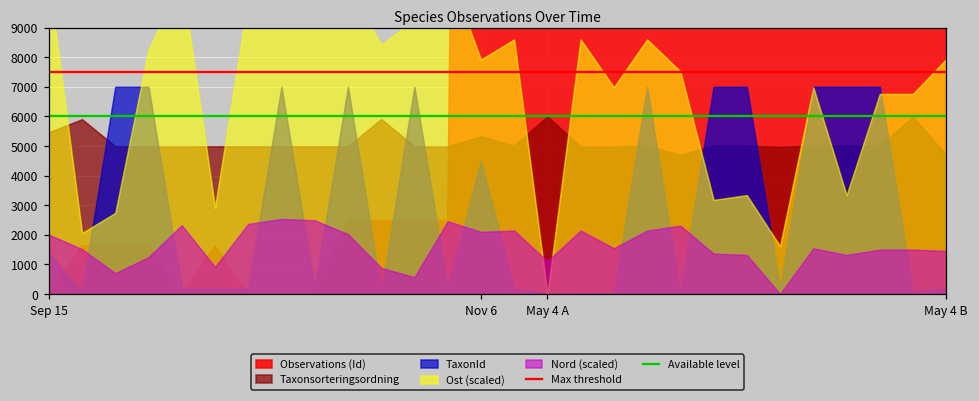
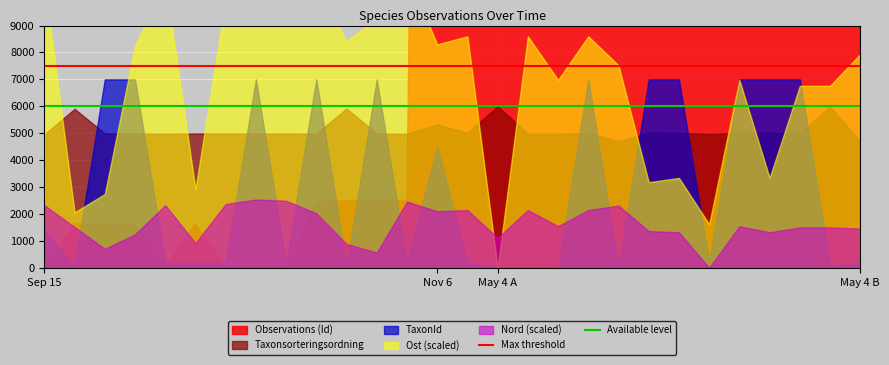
Taxonsorteringsordning, Sep 15: 5500 -> 5000
Nord (scaled), Sep 15: 2000 -> 2300
Ost (scaled), Nov 6: 7900 -> 8300
